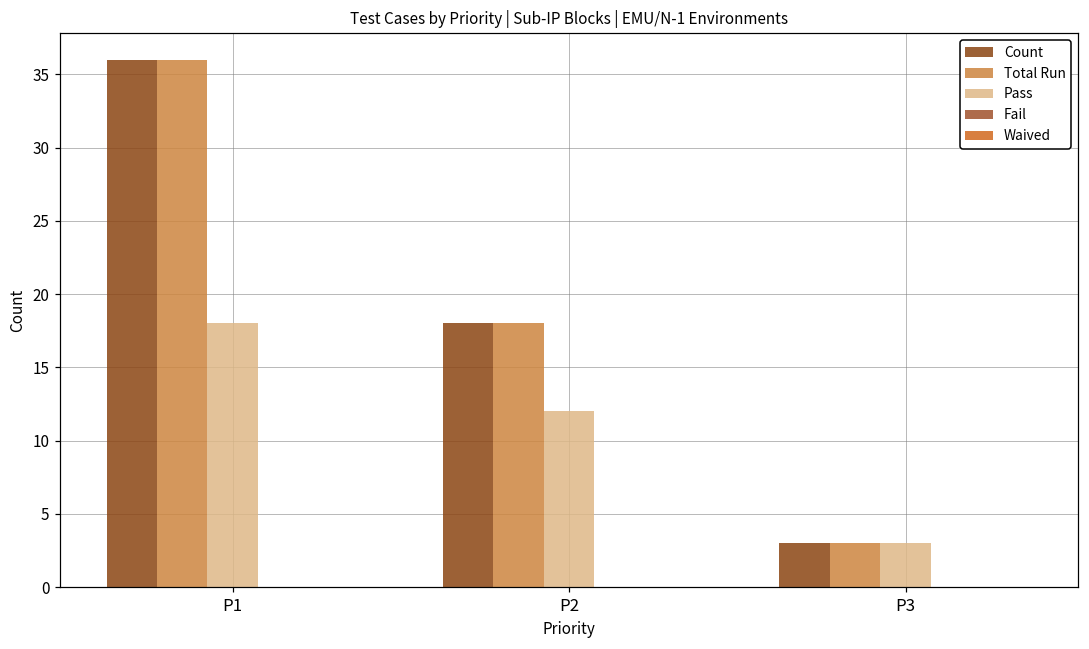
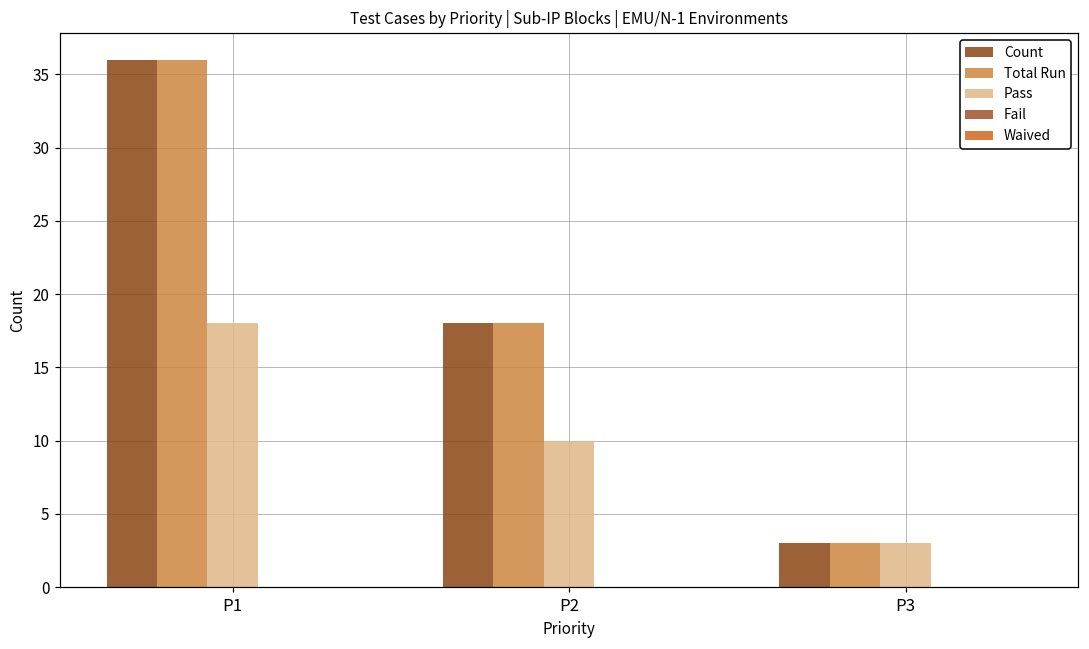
Pass, P2: 12 -> 10
